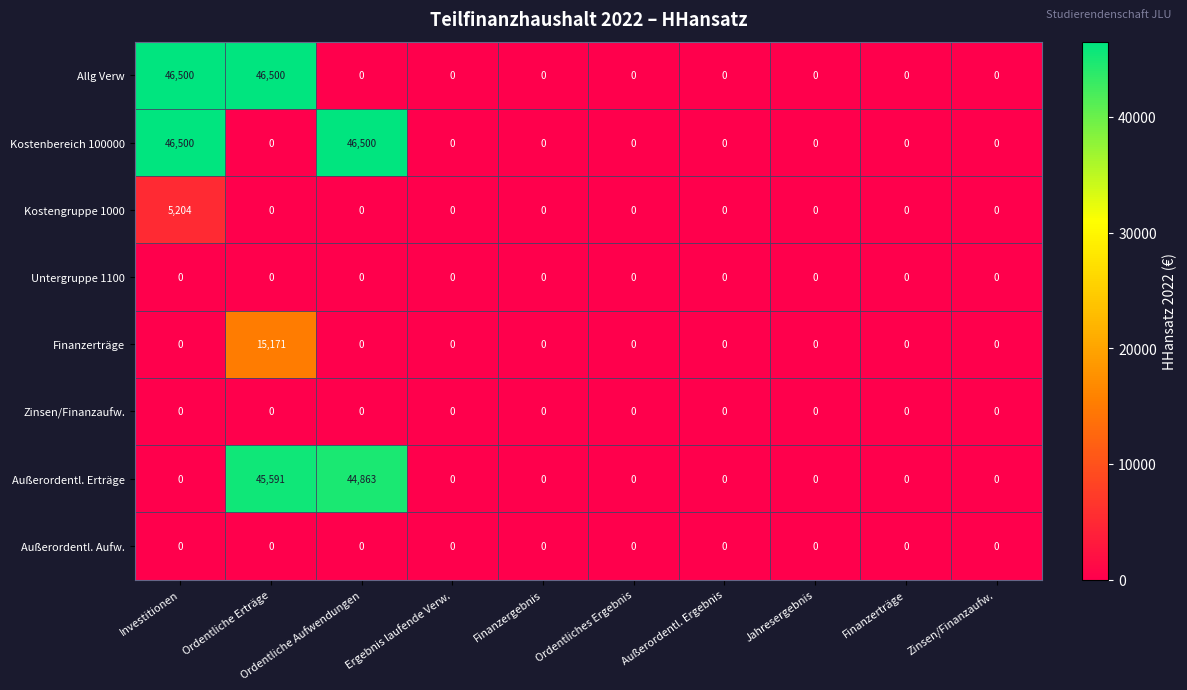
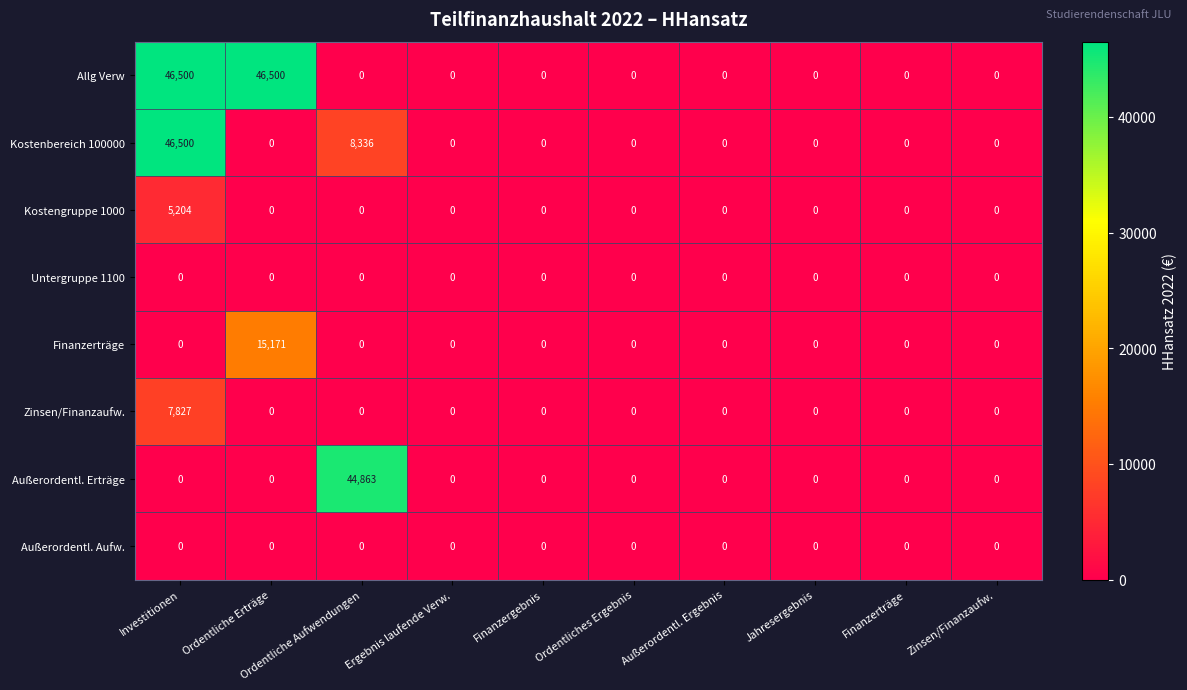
Kostenbereich 100000, Ordentliche Aufwendungen: 46,500 -> 8,336
Zinsen/Finanzaufw., Investitionen: 0 -> 7,827
Außerordentl. Erträge, Ordentliche Erträge: 45,591 -> 0
